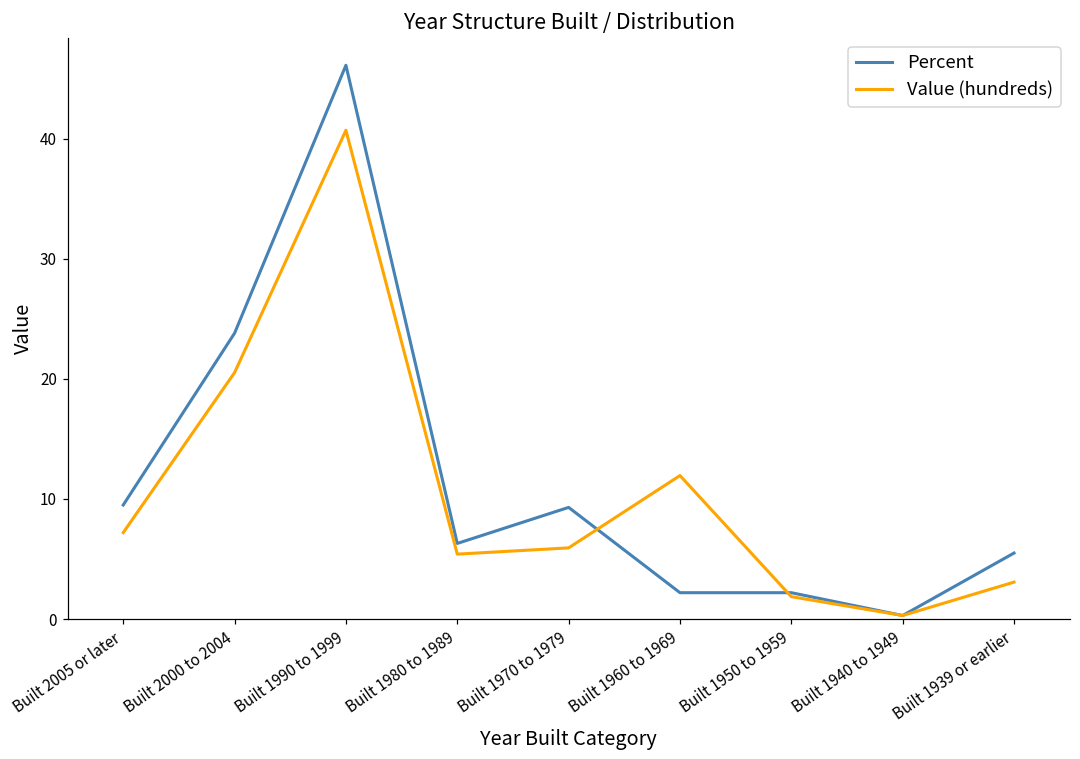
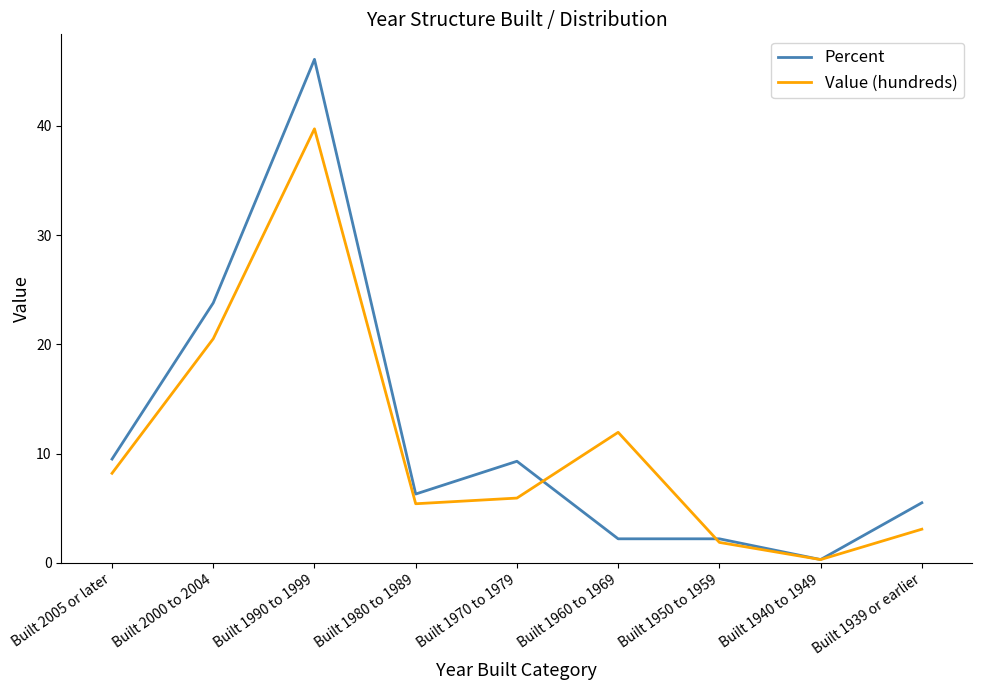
Value (hundreds), Built 2005 or later: 7.2 -> 8.2
Value (hundreds), Built 1990 to 1999: 40.7 -> 39.7
